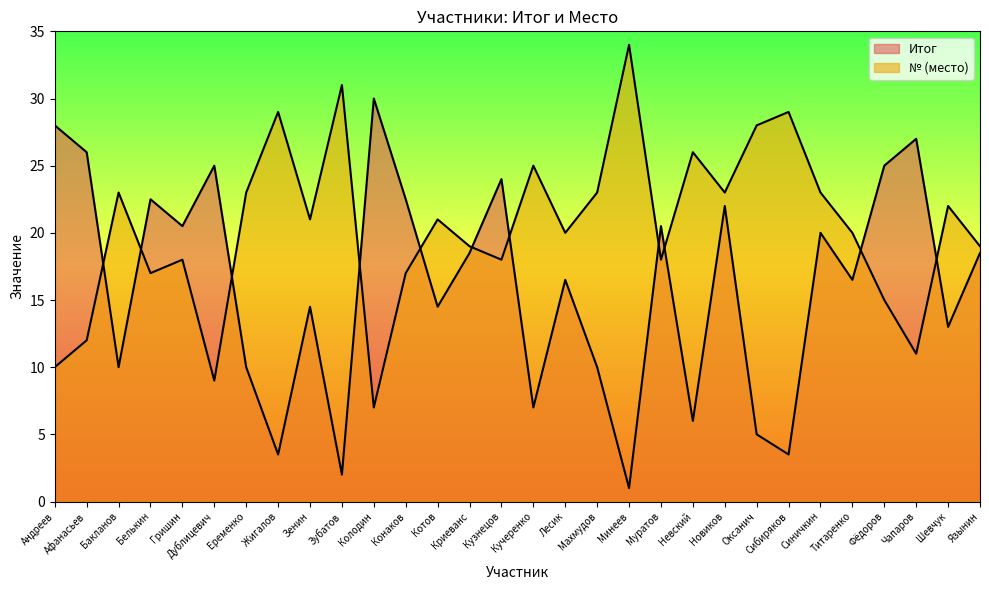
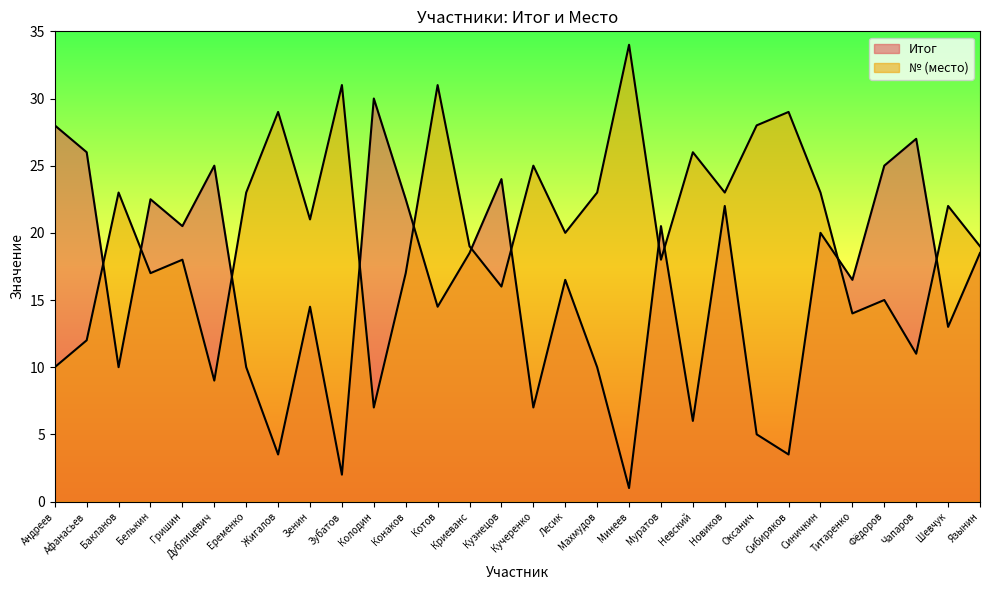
№ (место), Котов: 21 -> 31
№ (место), Кузнецов: 18 -> 16
№ (место), Титаренко: 20 -> 14
